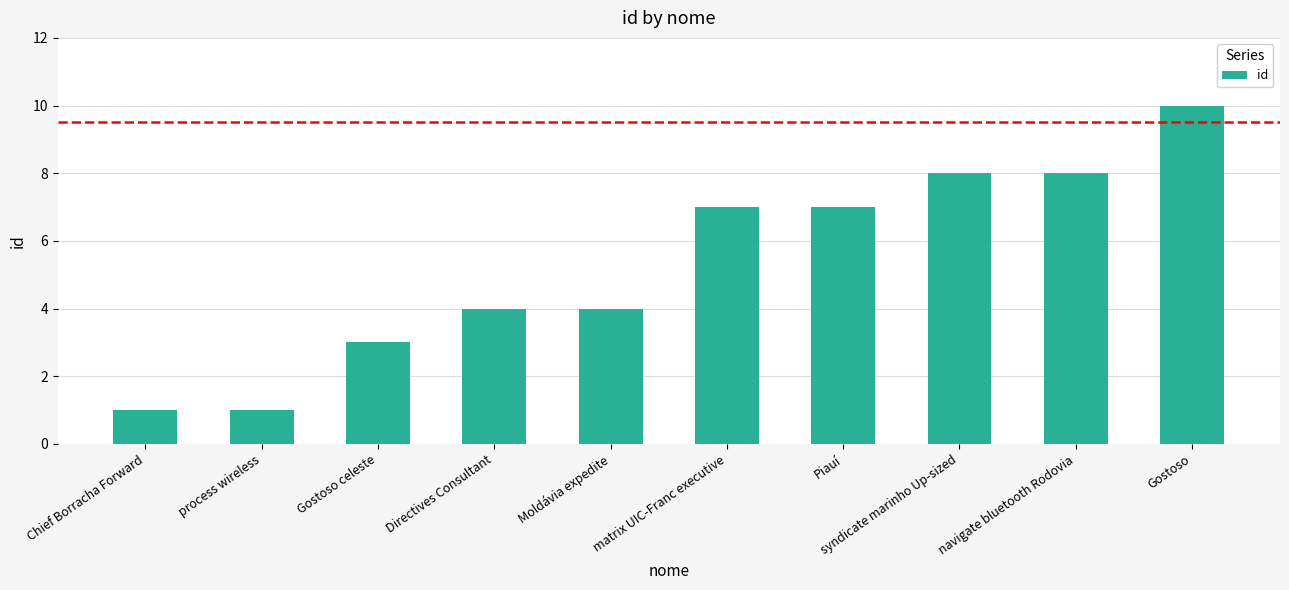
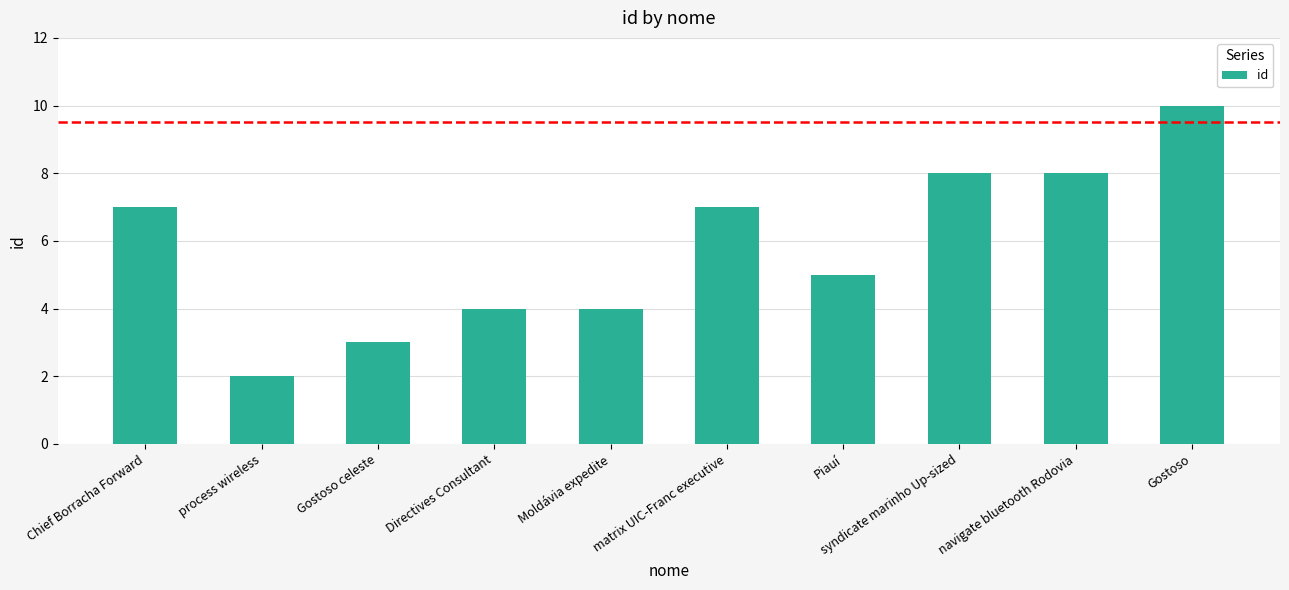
Chief Borracha Forward: 1 -> 7
process wireless: 1 -> 2
Piauí: 7 -> 5
